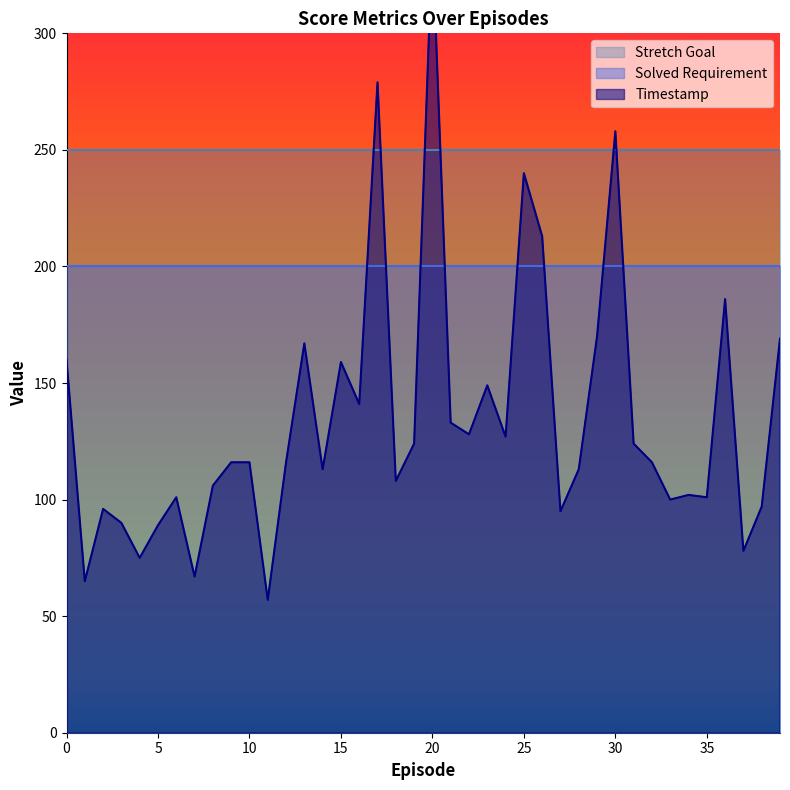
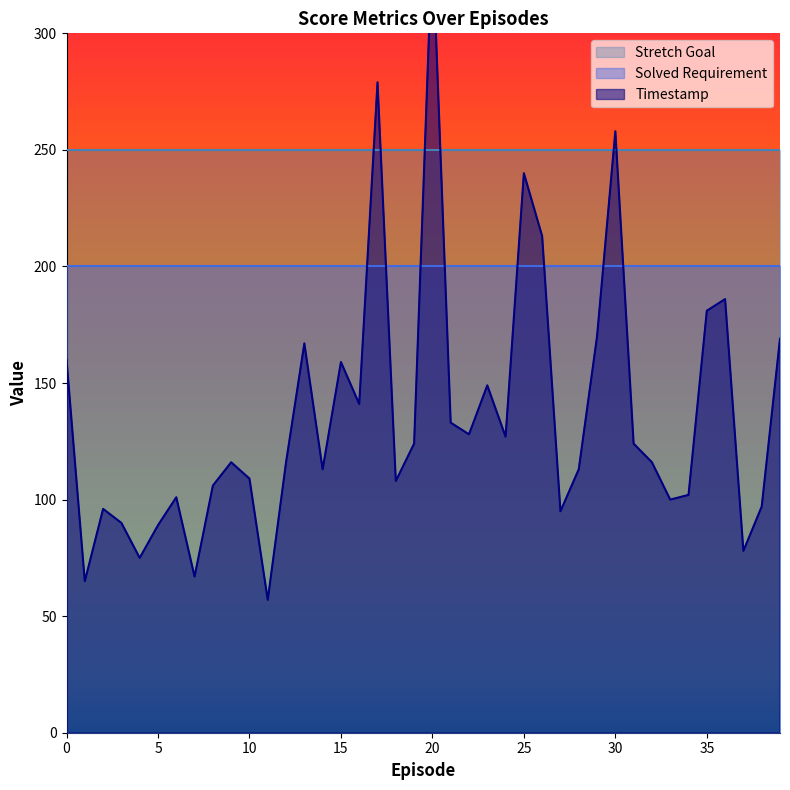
Timestamp, 10: 116 -> 109
Timestamp, 35: 101 -> 181
